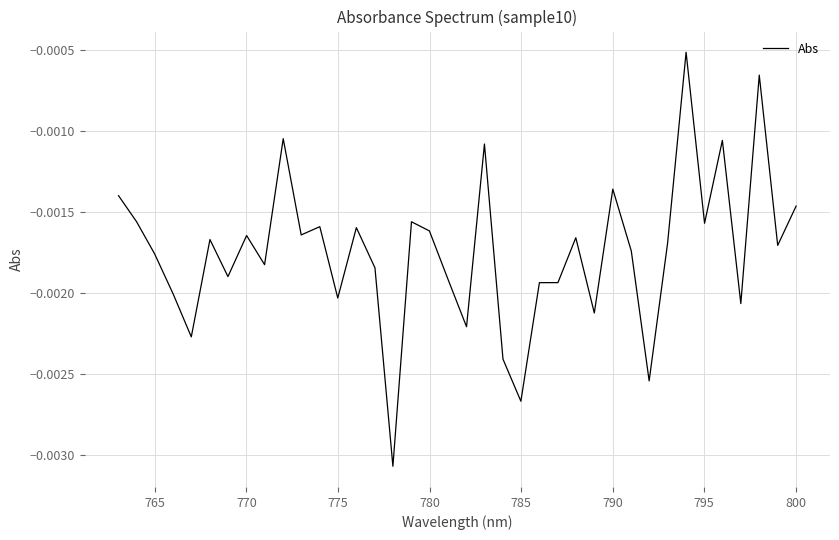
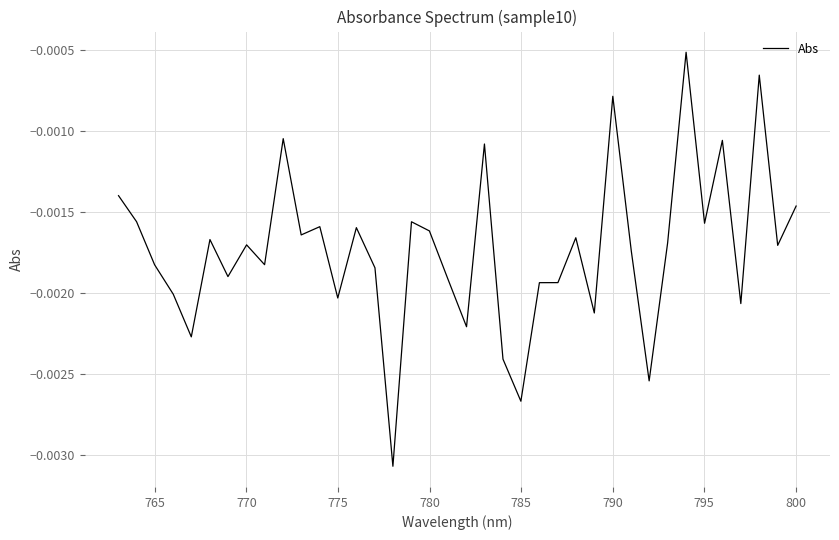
765: -0.00176 -> -0.00183
770: -0.00165 -> -0.00170
790: -0.00136 -> -0.00078
